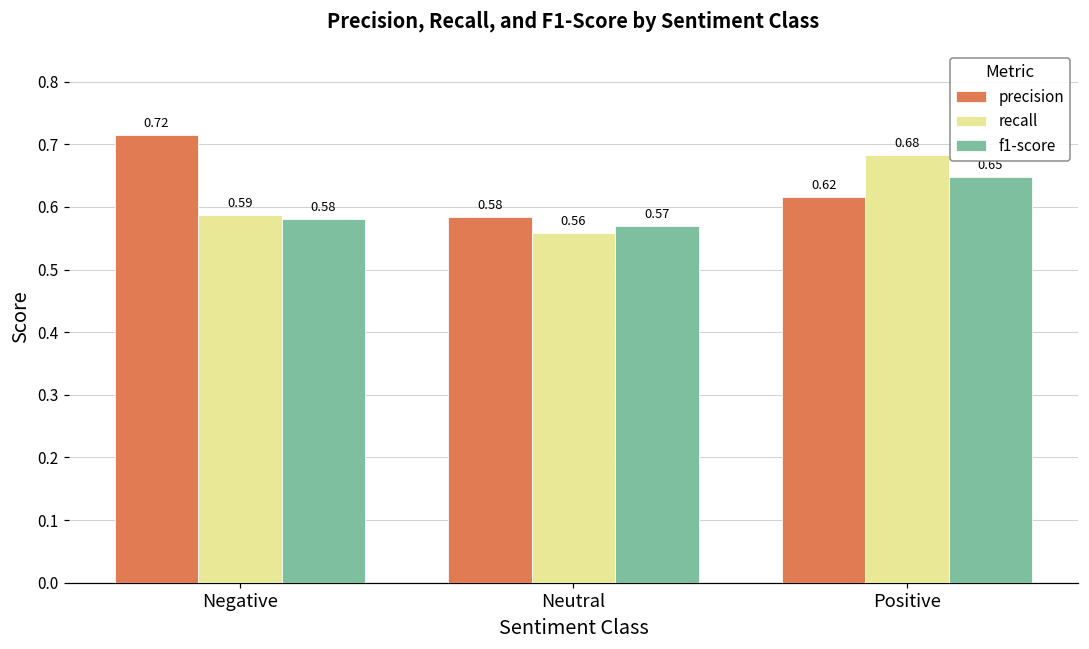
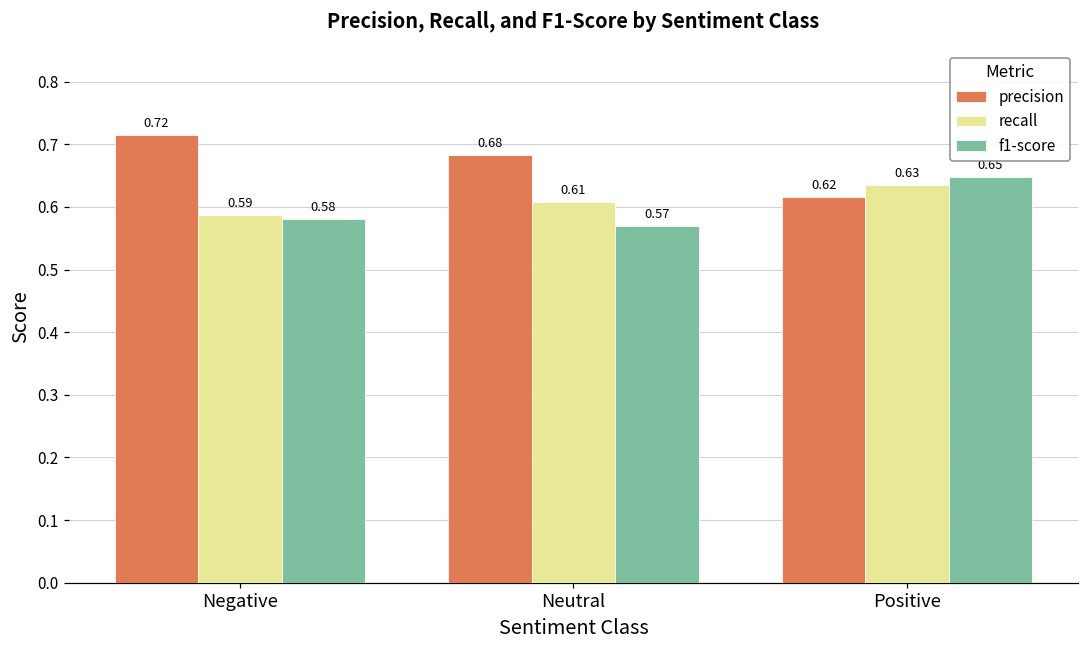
precision, Neutral: 0.58 -> 0.68
recall, Neutral: 0.56 -> 0.61
recall, Positive: 0.68 -> 0.63
